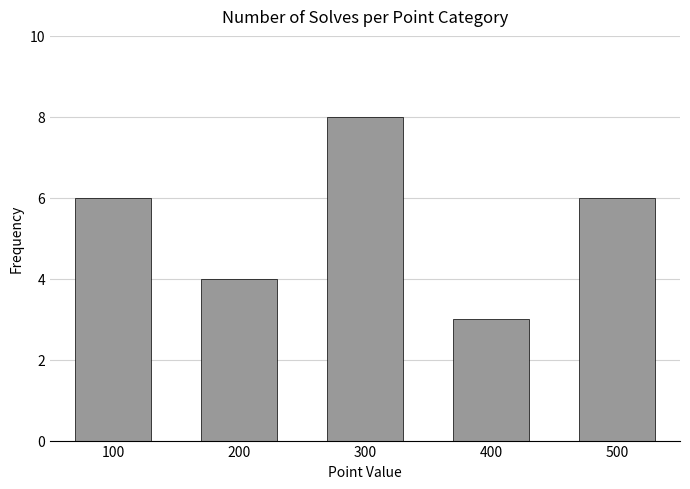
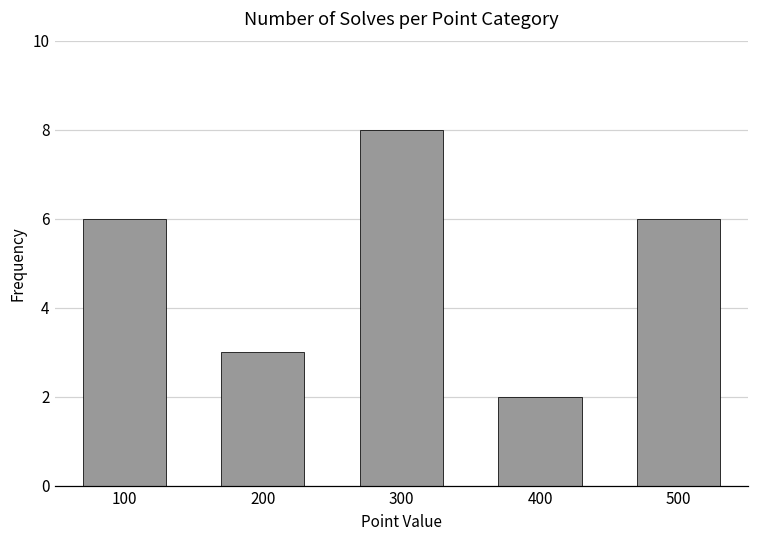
200: 4 -> 3
400: 3 -> 2
